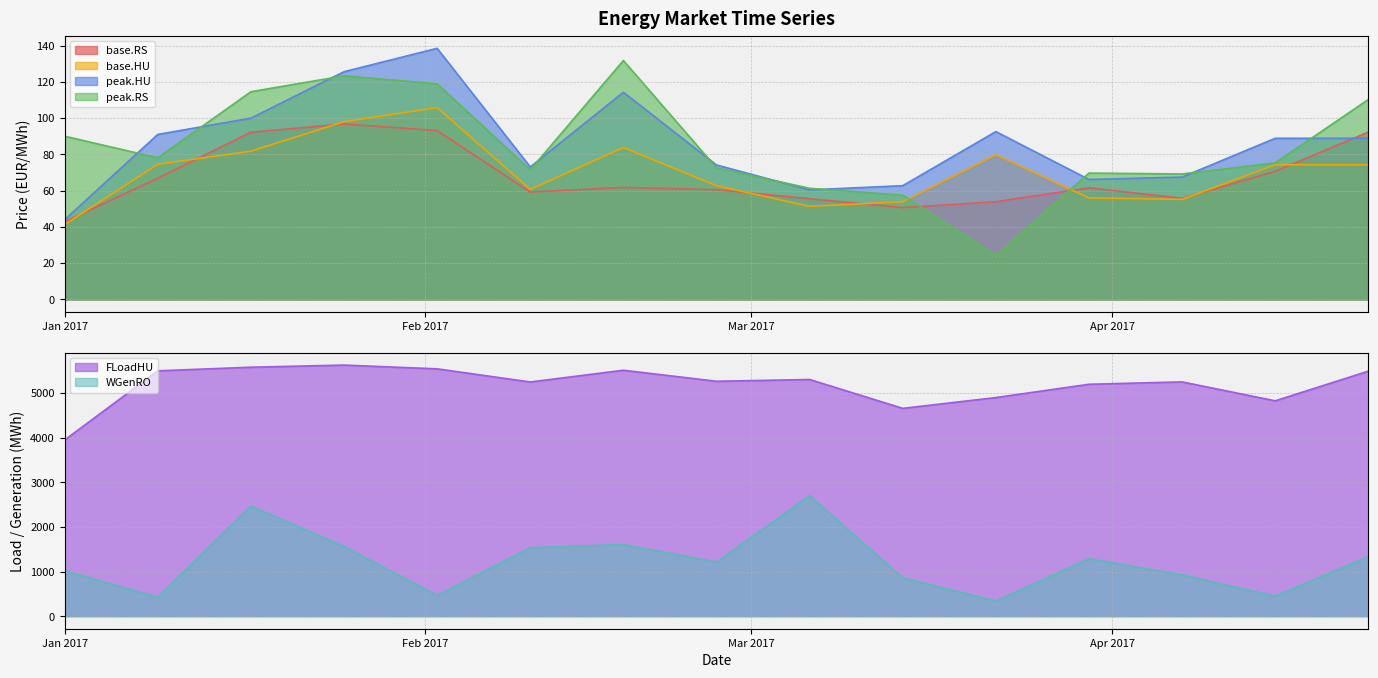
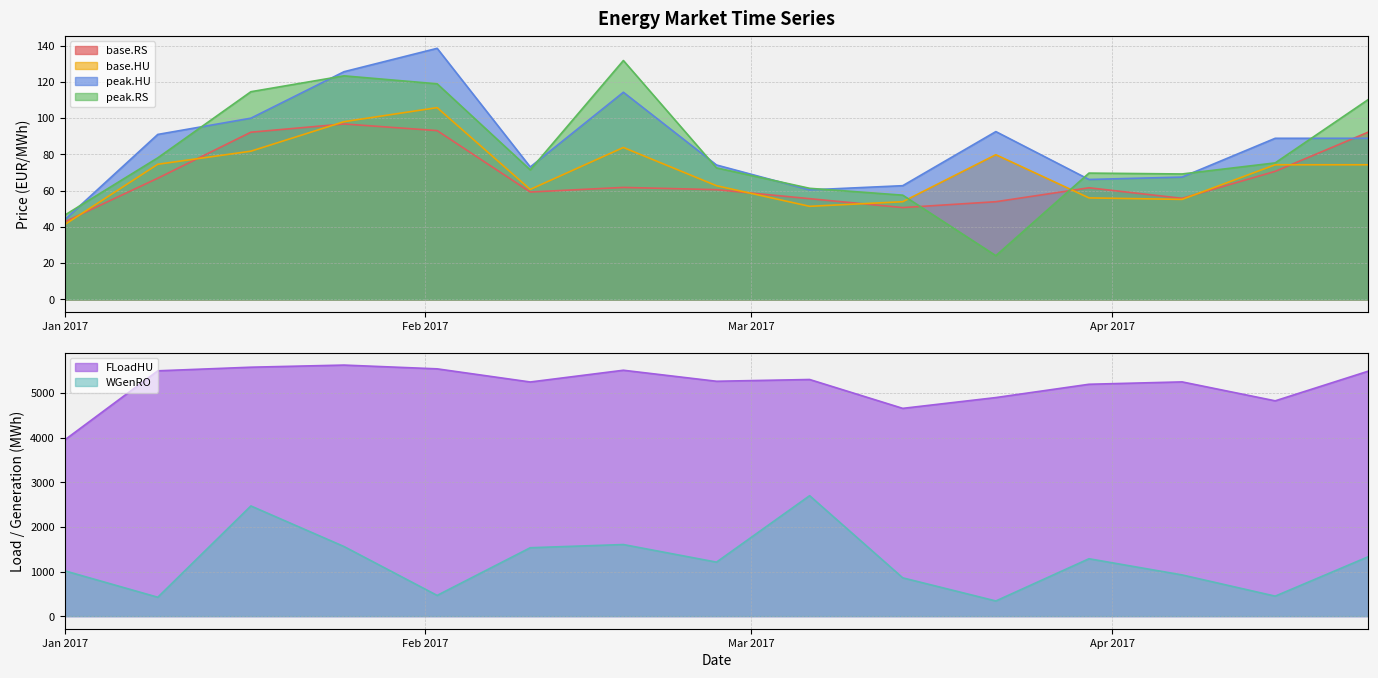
Energy Market Time Series, peak.RS, Jan 2017: 90 -> 46
